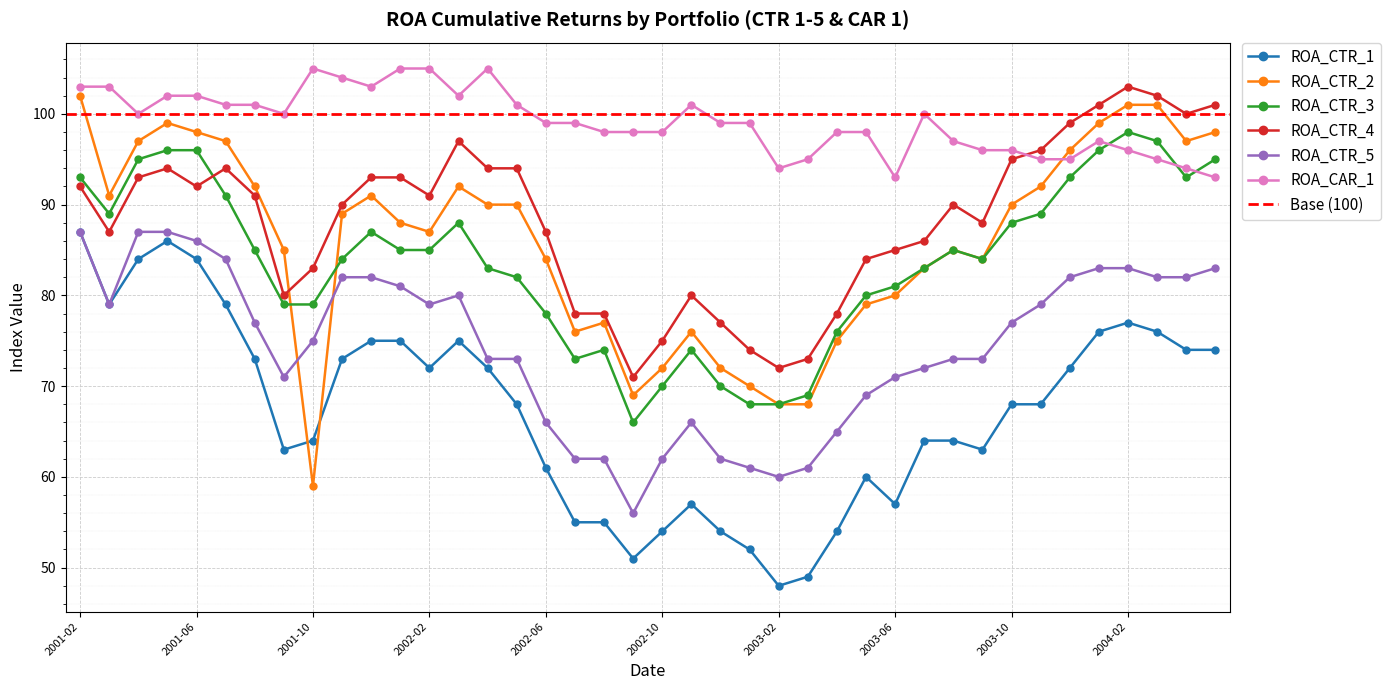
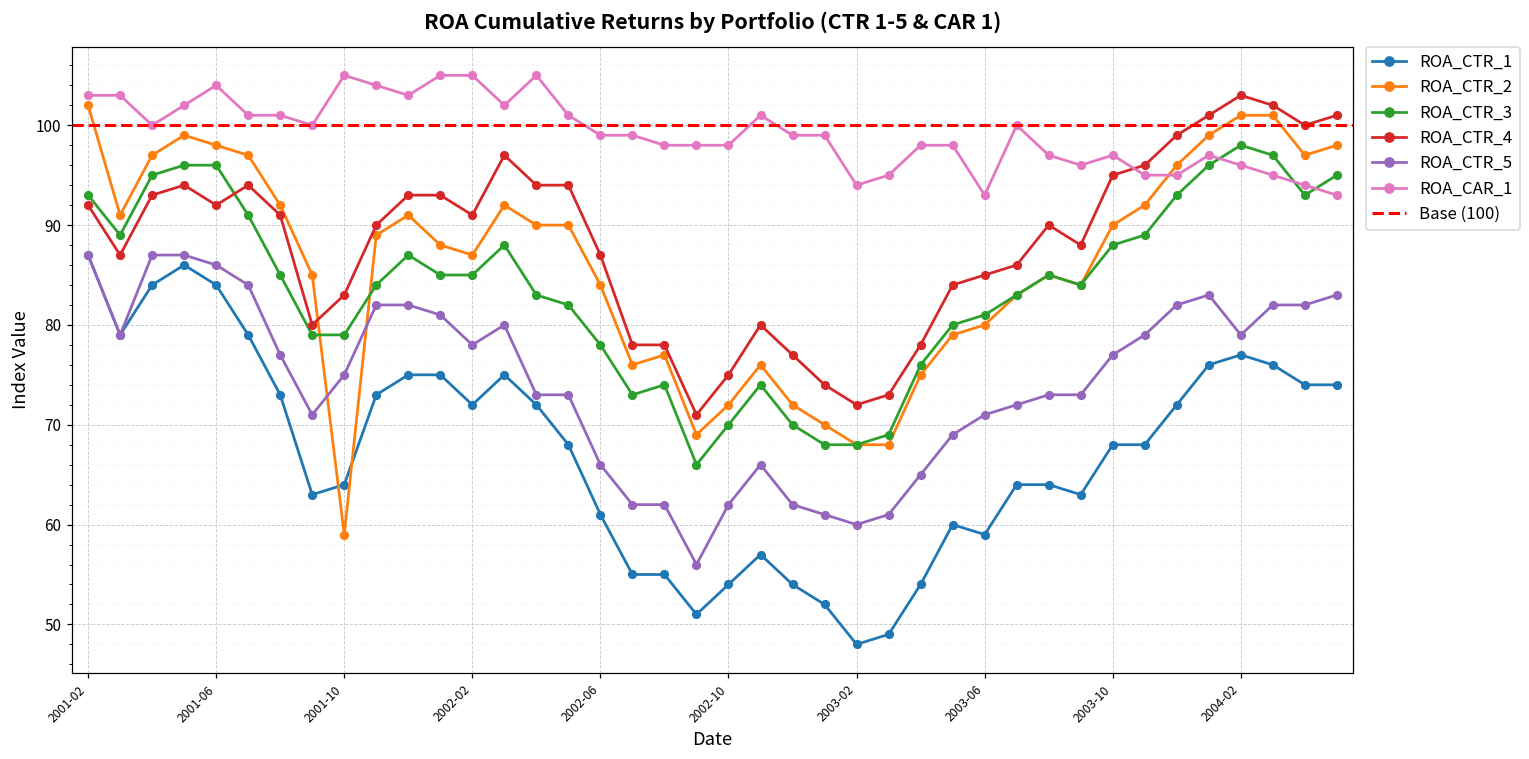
ROA_CAR_1, 2001-06: 102 -> 104
ROA_CTR_5, 2002-02: 79 -> 78
ROA_CTR_1, 2003-06: 57 -> 59
ROA_CAR_1, 2003-10: 96 -> 97
ROA_CTR_5, 2004-02: 83 -> 79
